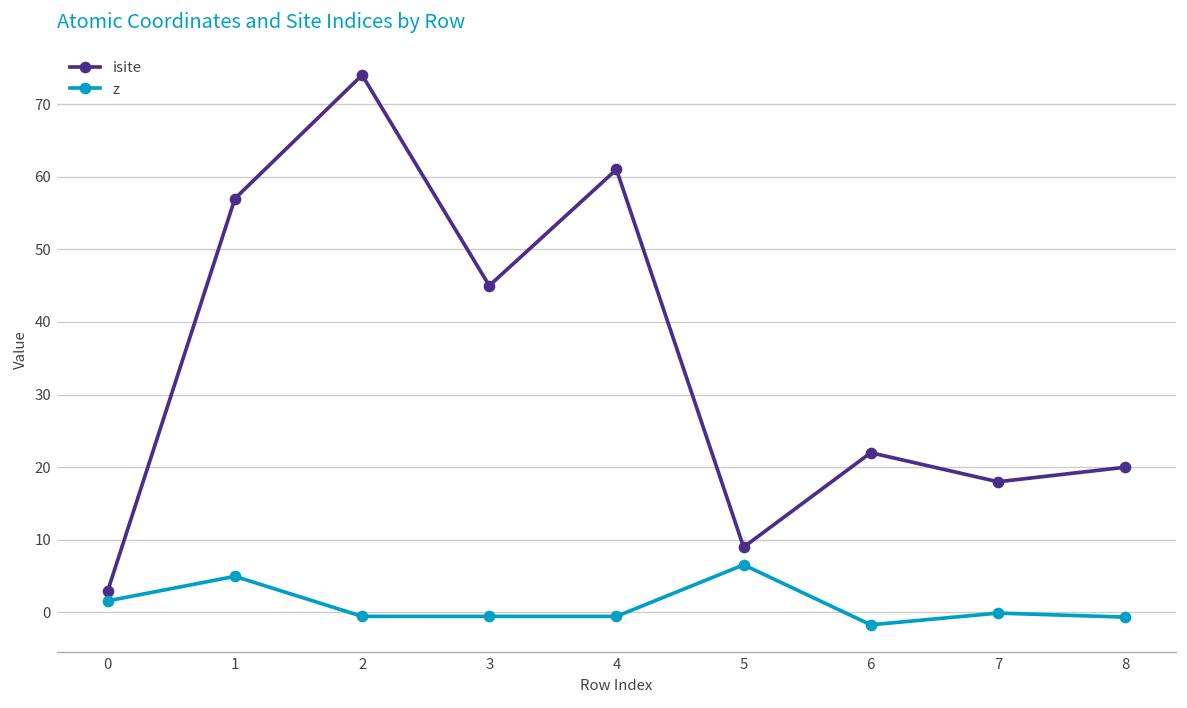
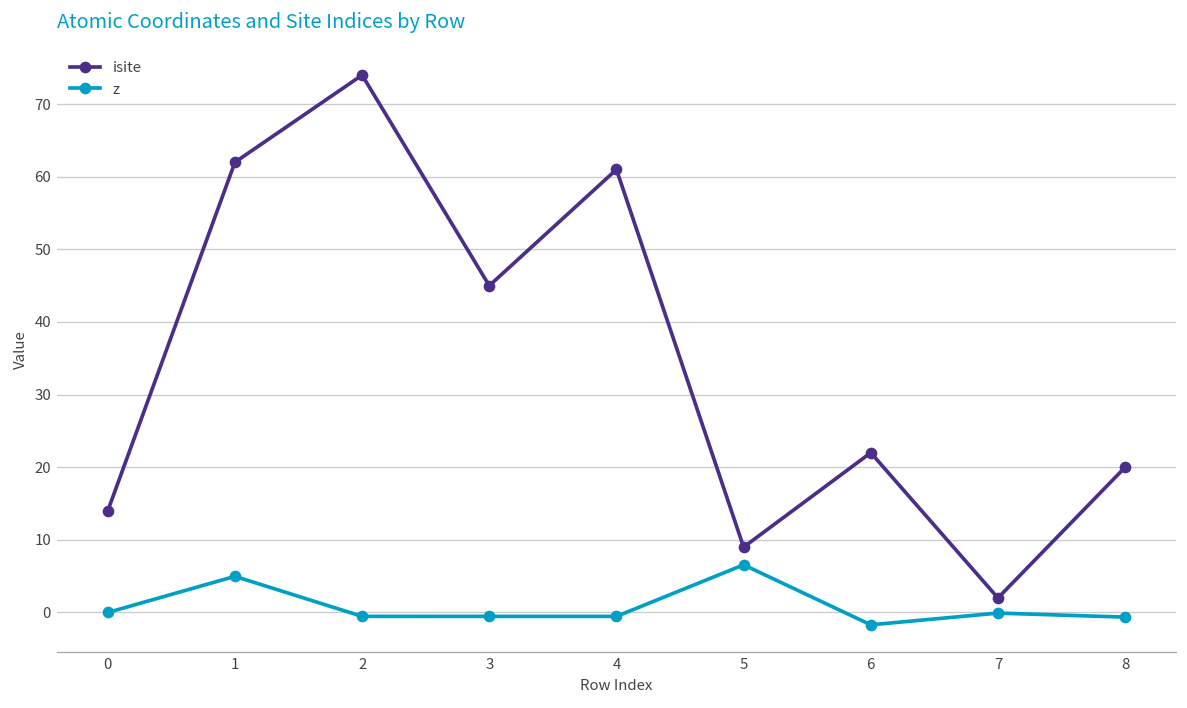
isite, 0: 3 -> 14
z, 0: 2 -> 0
isite, 1: 57 -> 62
isite, 7: 18 -> 2
